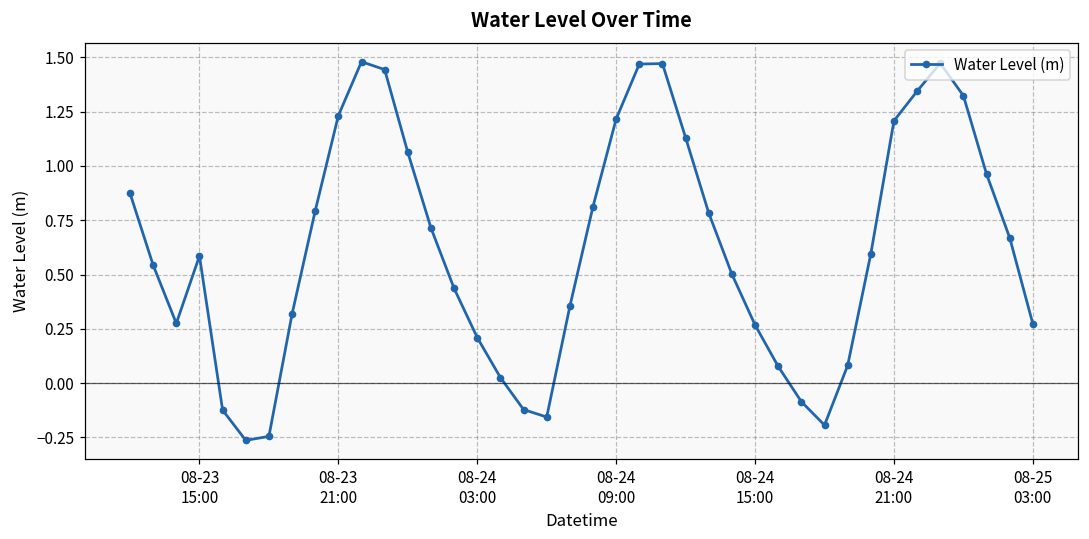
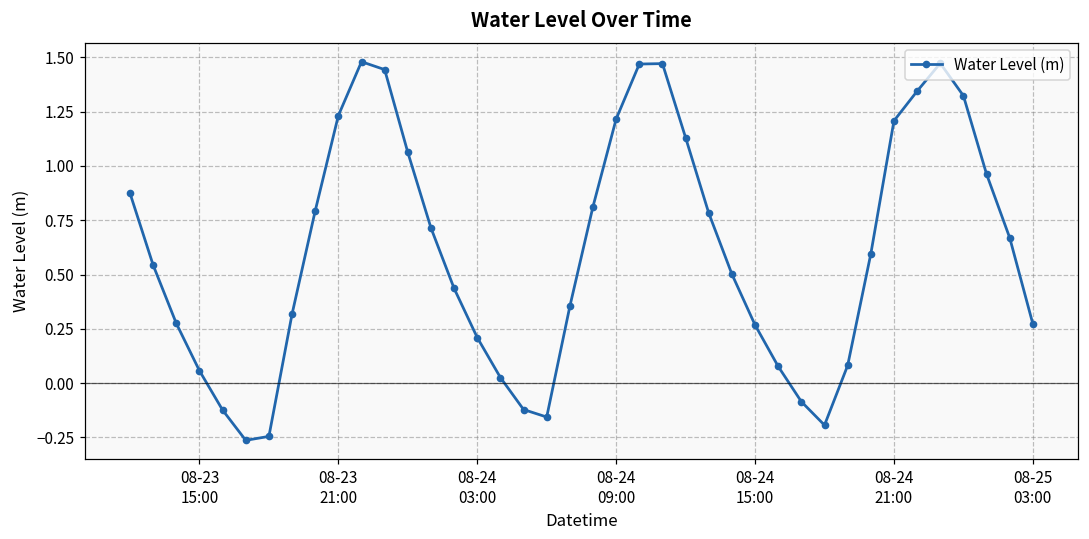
08-23 15:00: 0.59 -> 0.06
